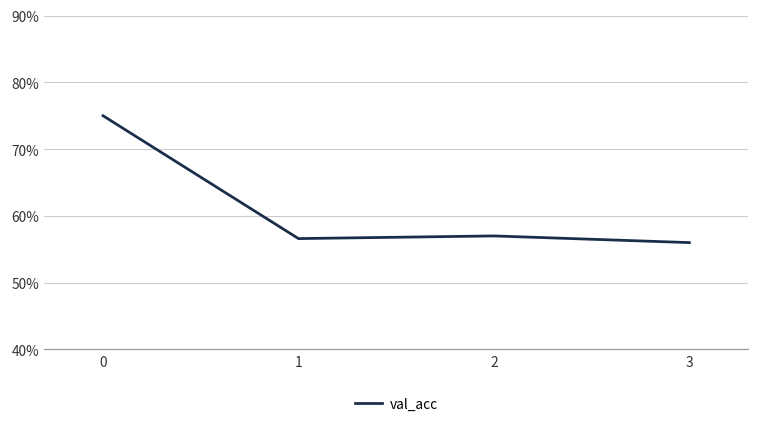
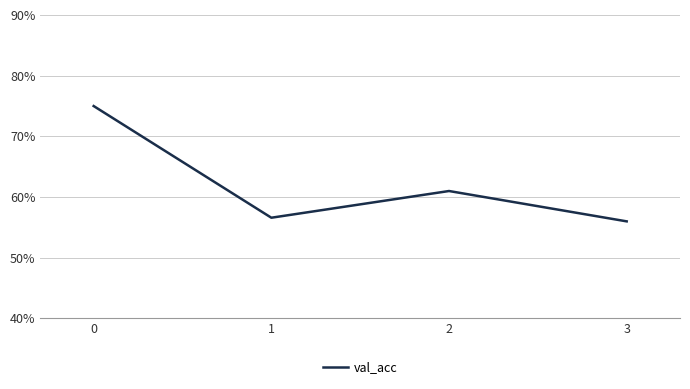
2: 57% -> 61%
